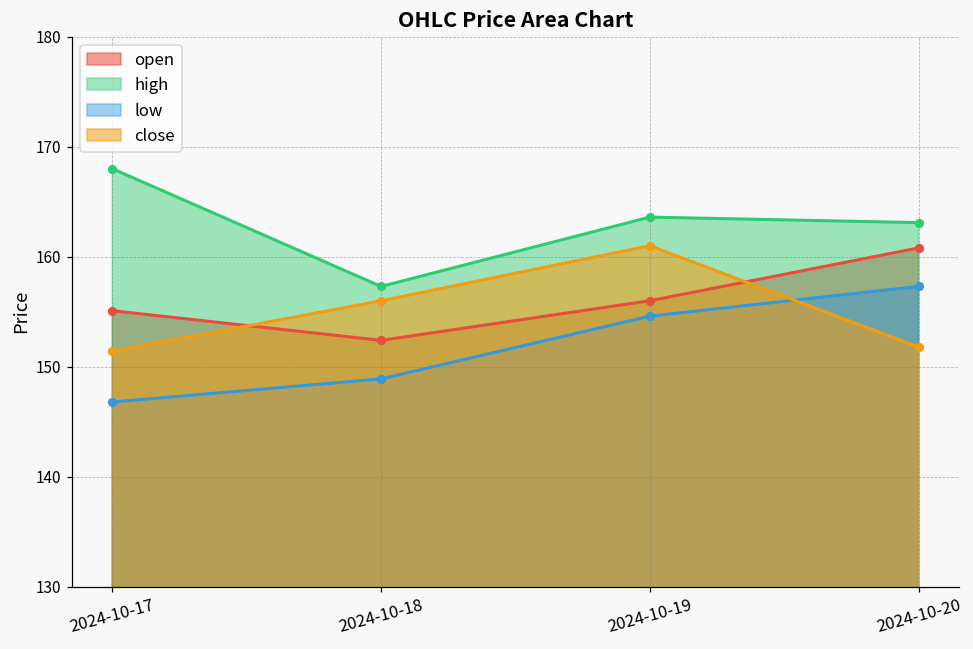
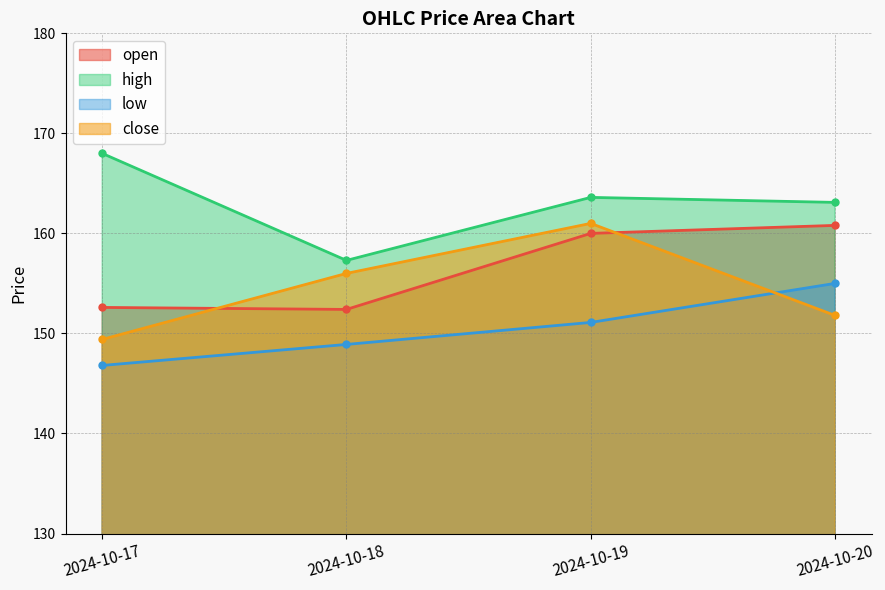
open, 2024-10-17: 155.1 -> 152.6
close, 2024-10-17: 151.4 -> 149.4
open, 2024-10-19: 156 -> 160
low, 2024-10-19: 154.6 -> 151.1
low, 2024-10-20: 157.3 -> 155.0
